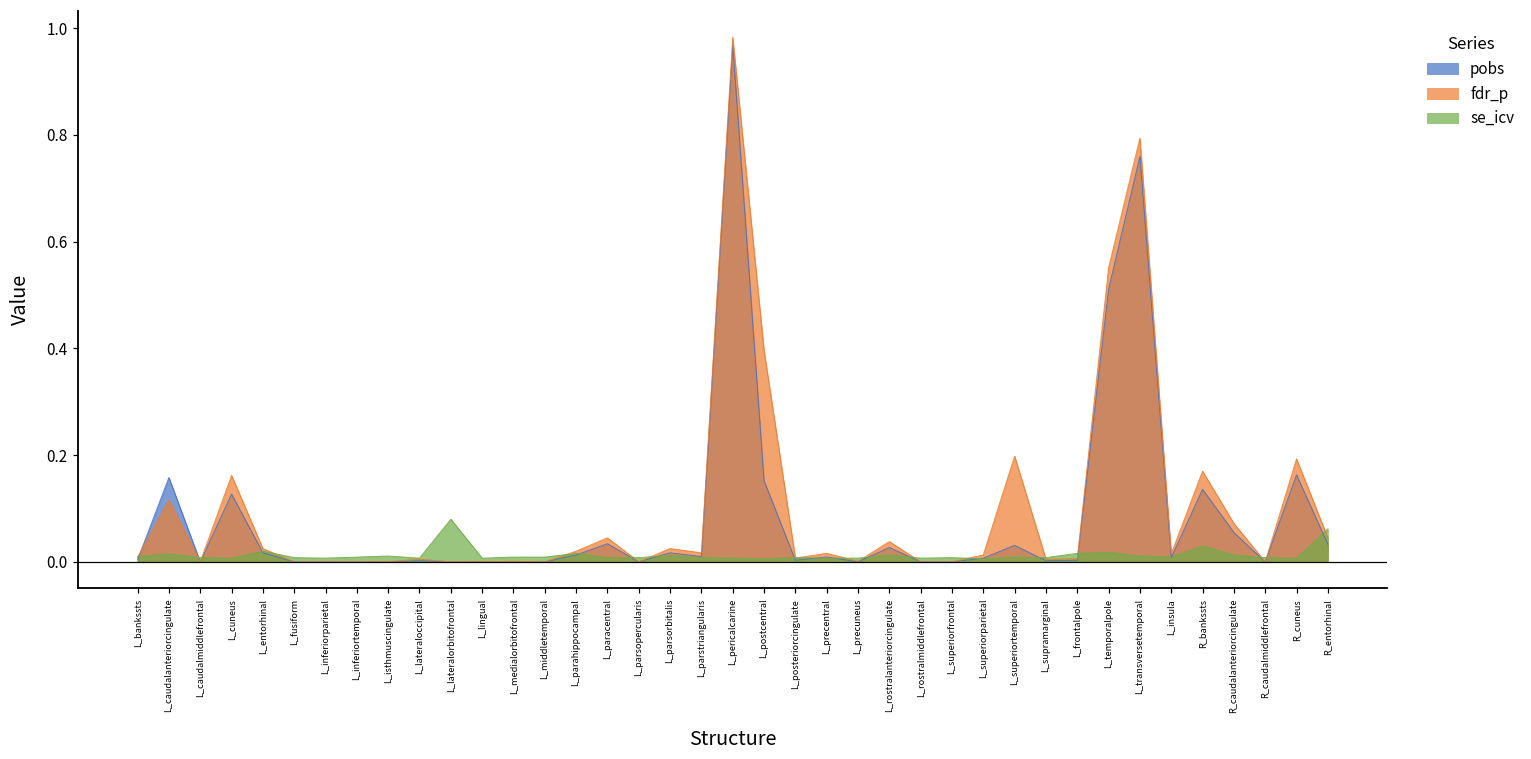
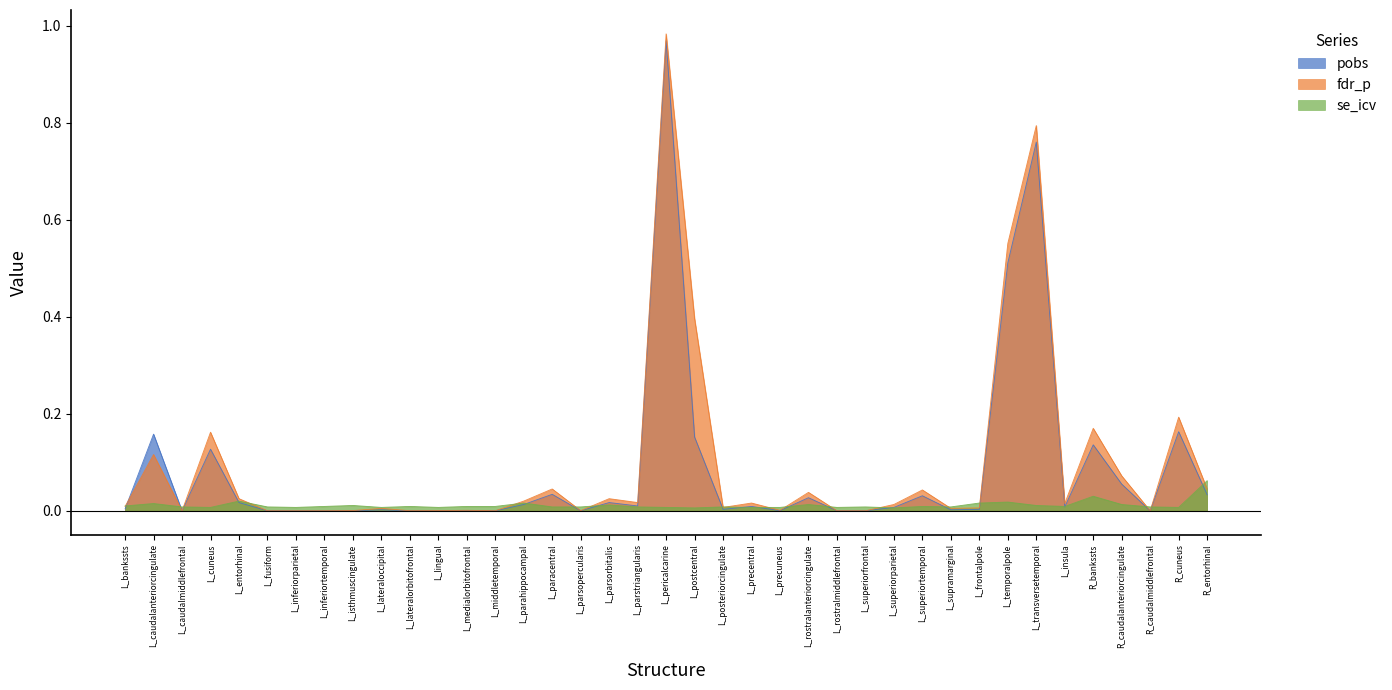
se_icv, L_lateralorbitofrontal: 0.08 -> 0.01
fdr_p, L_superiortemporal: 0.20 -> 0.04
